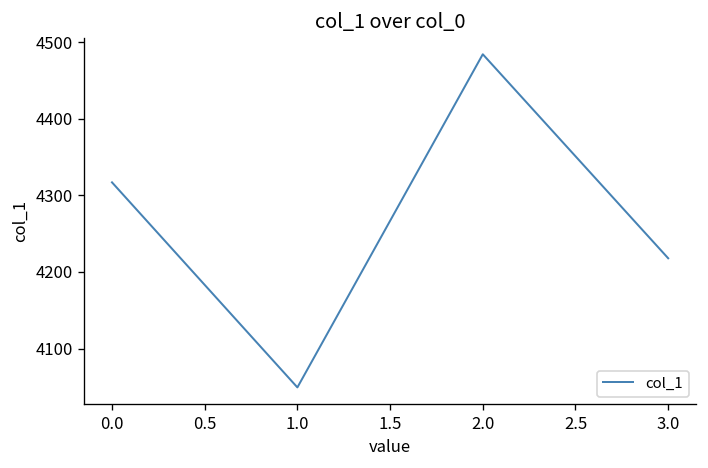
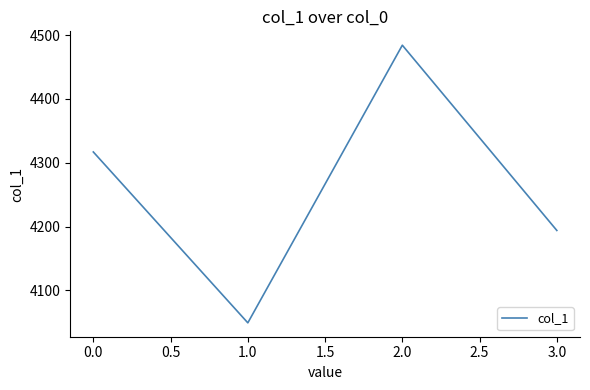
3.0: 4220 -> 4190
